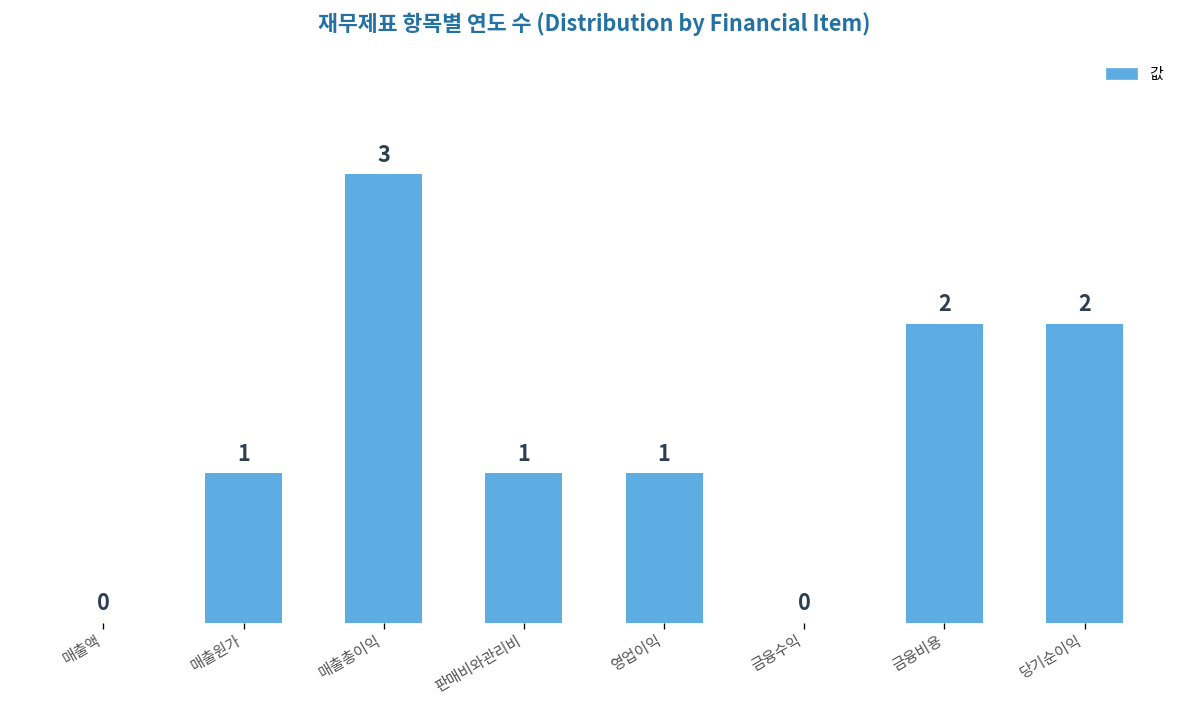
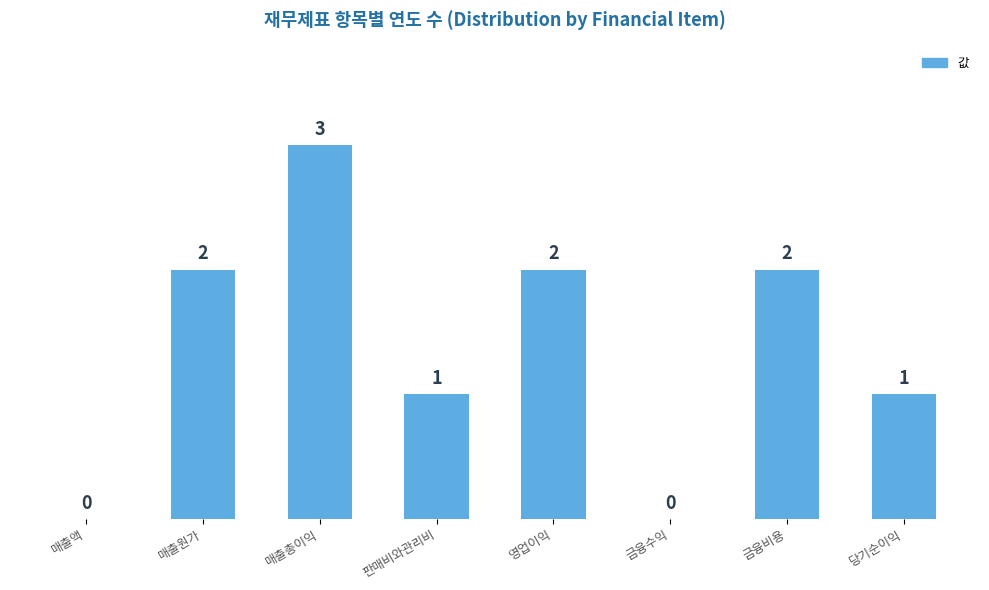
매출원가: 1 -> 2
영업이익: 1 -> 2
당기순이익: 2 -> 1
